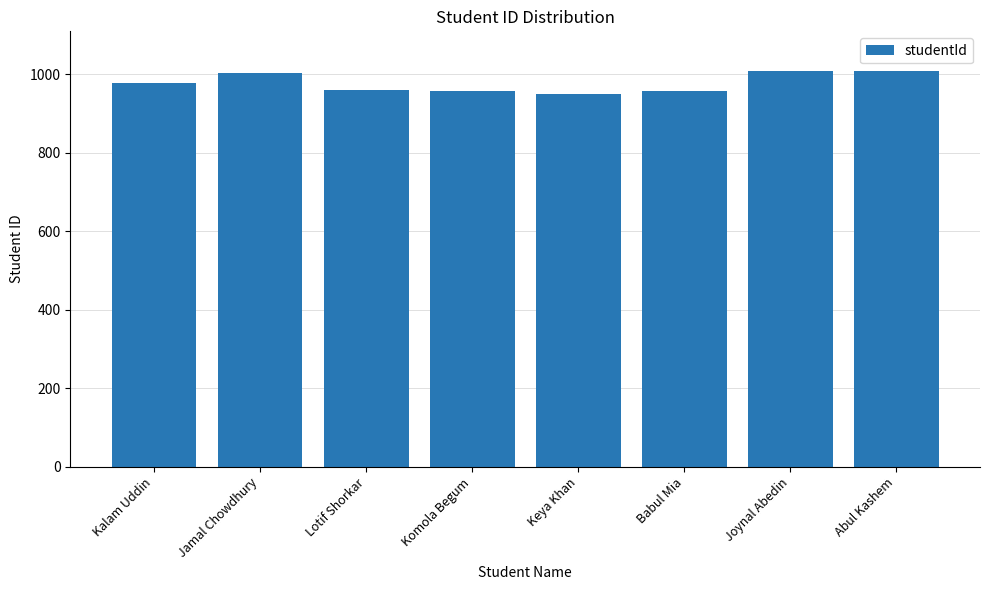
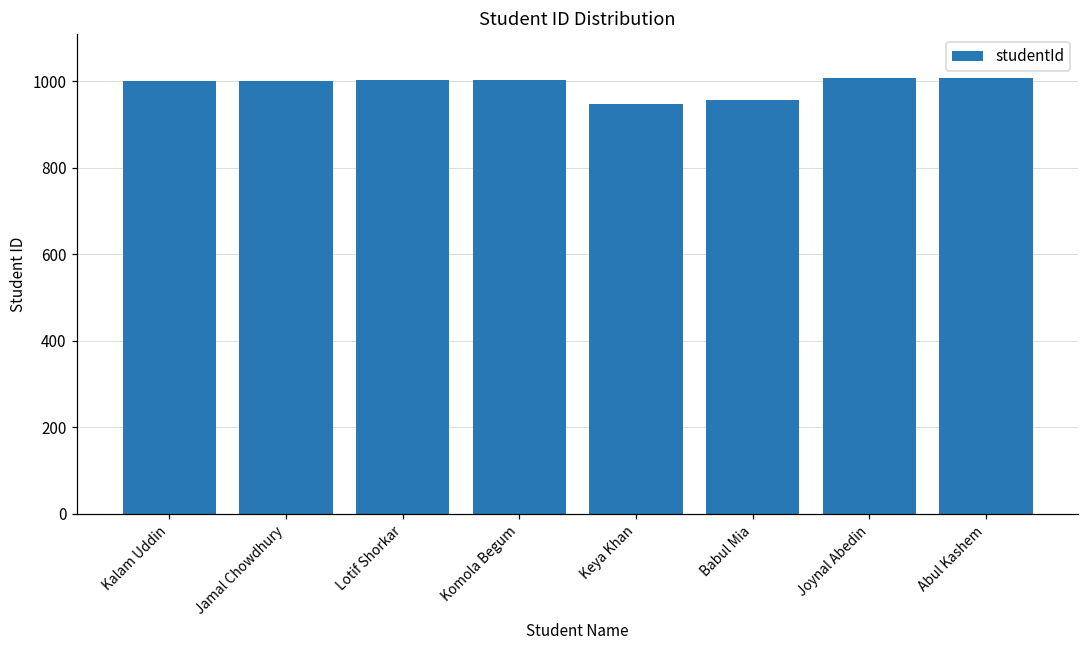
Kalam Uddin: 980 -> 1000
Lotif Shorkar: 960 -> 1000
Komola Begum: 960 -> 1000
